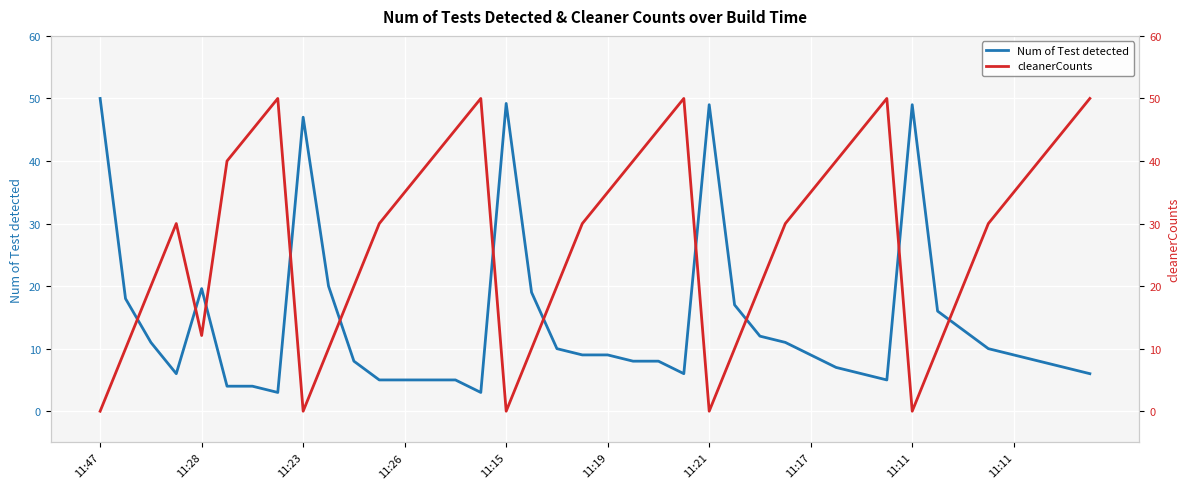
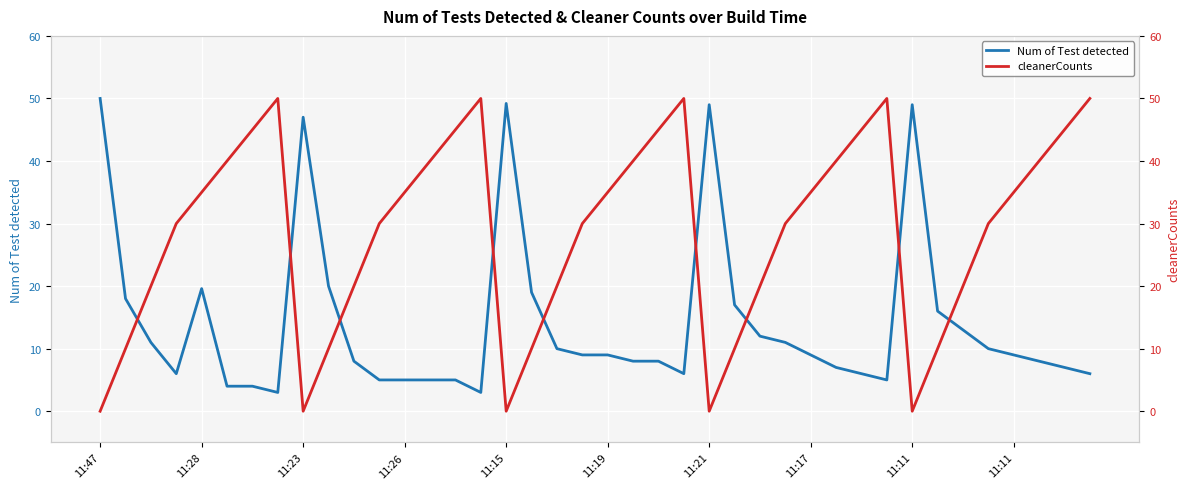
cleanerCounts, 11:28: 12 -> 35
